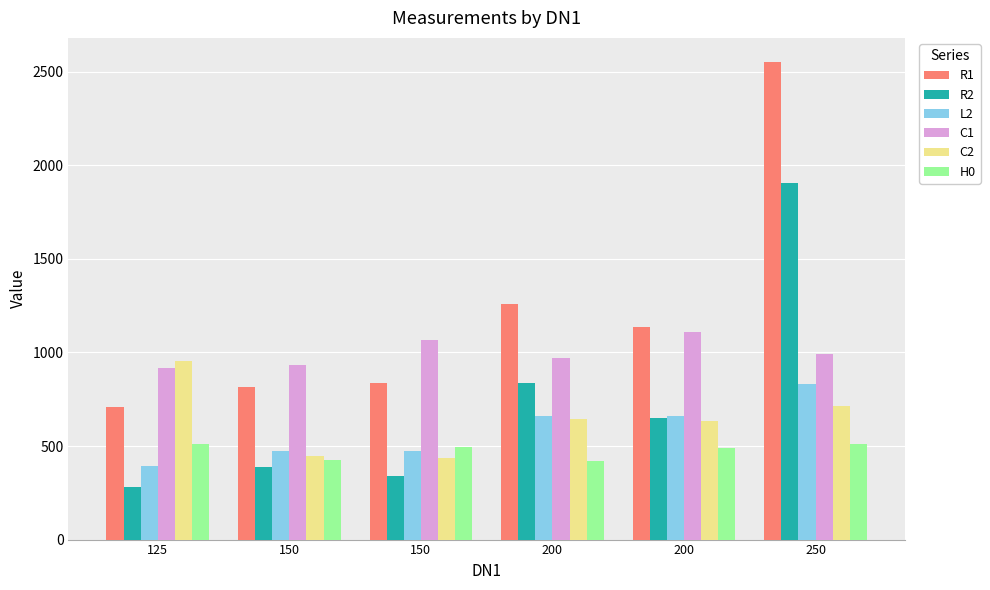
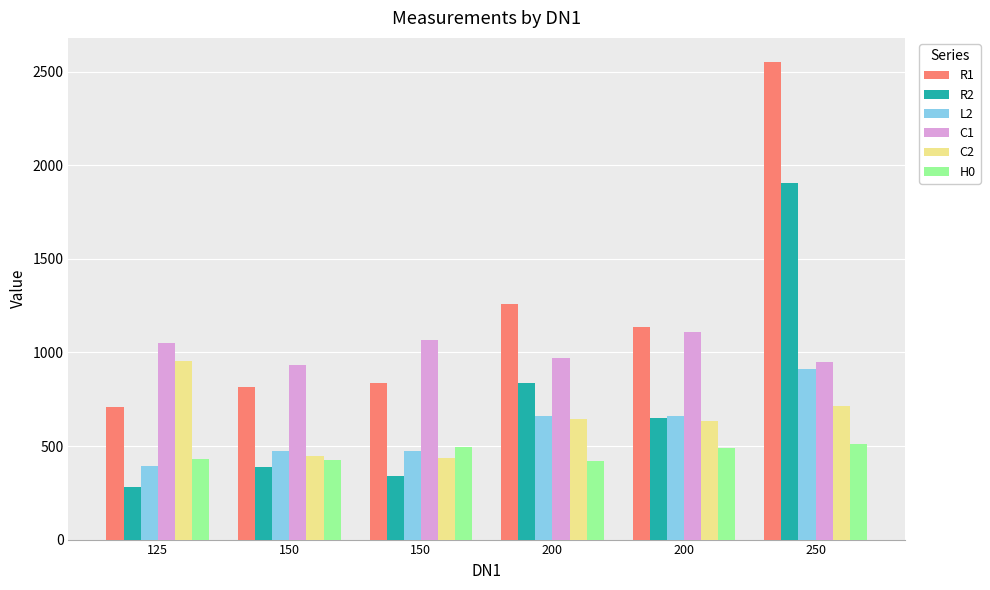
C1, 125: 920 -> 1050
H0, 125: 510 -> 430
L2, 250: 830 -> 910
C1, 250: 990 -> 950
